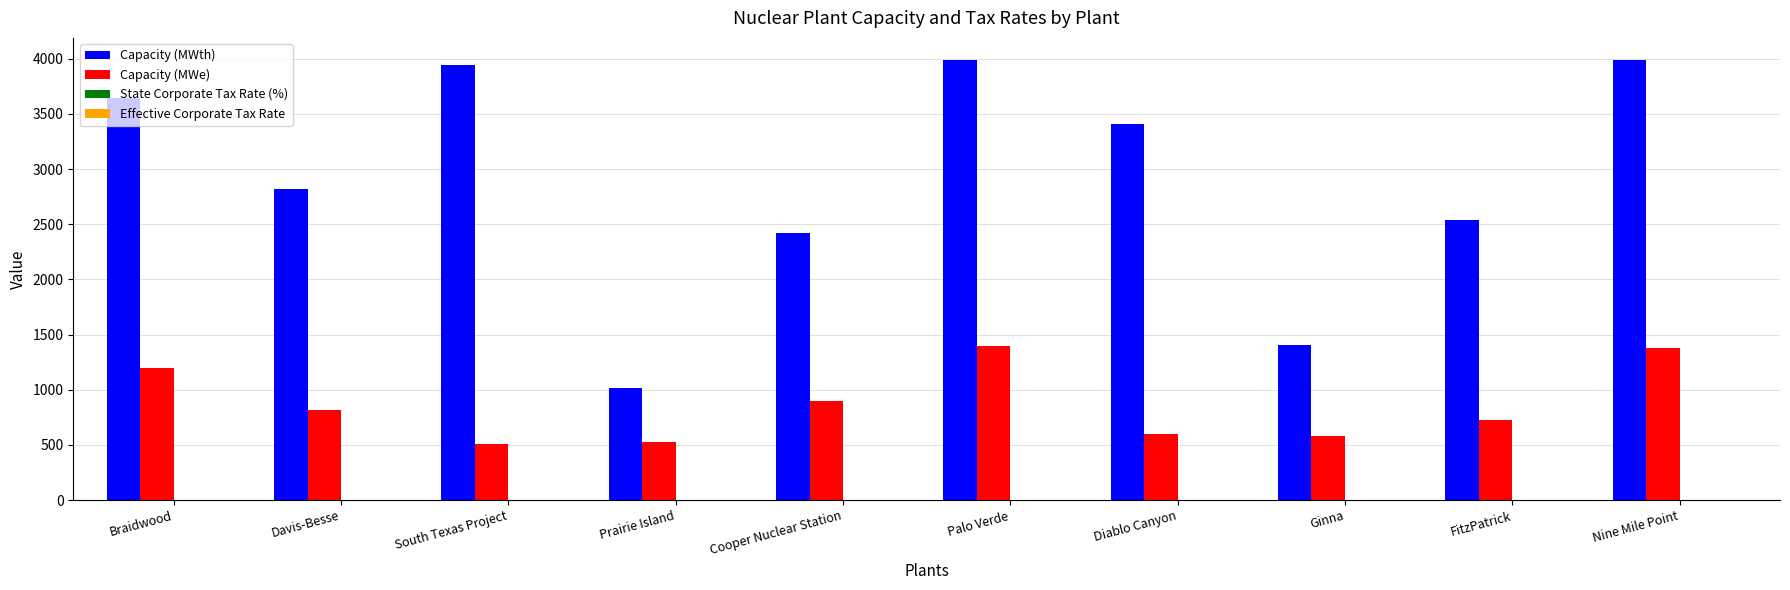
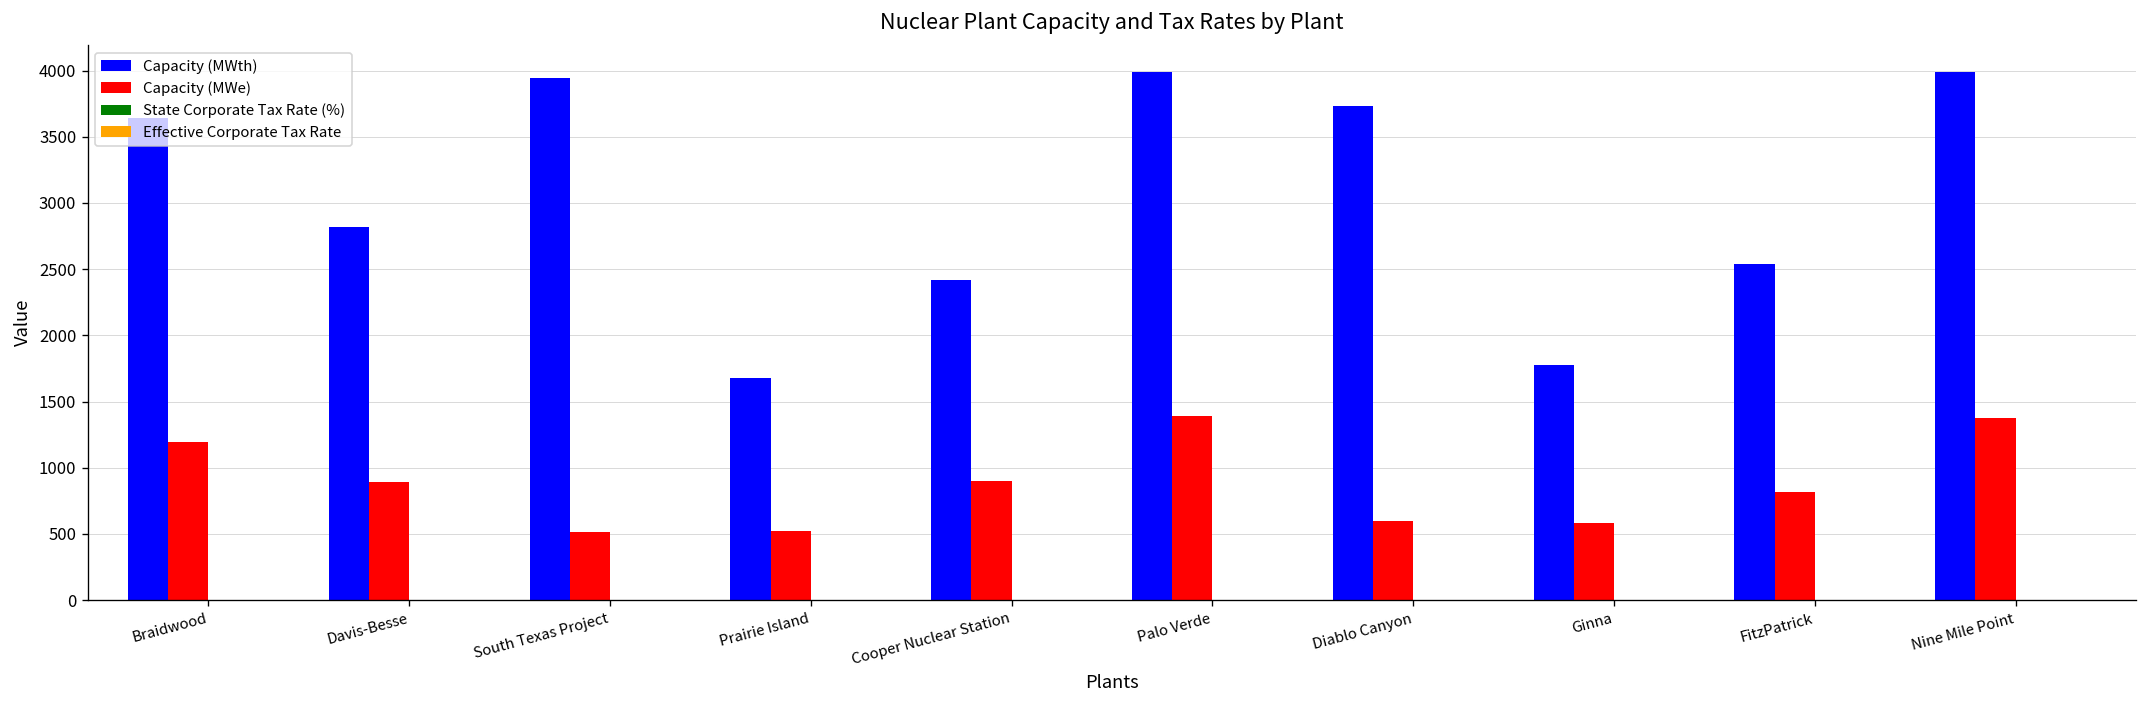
Capacity (MWe), Davis-Besse: 820 -> 890
Capacity (MWth), Prairie Island: 1010 -> 1680
Capacity (MWth), Diablo Canyon: 3410 -> 3730
Capacity (MWth), Ginna: 1400 -> 1780
Capacity (MWe), FitzPatrick: 730 -> 810
